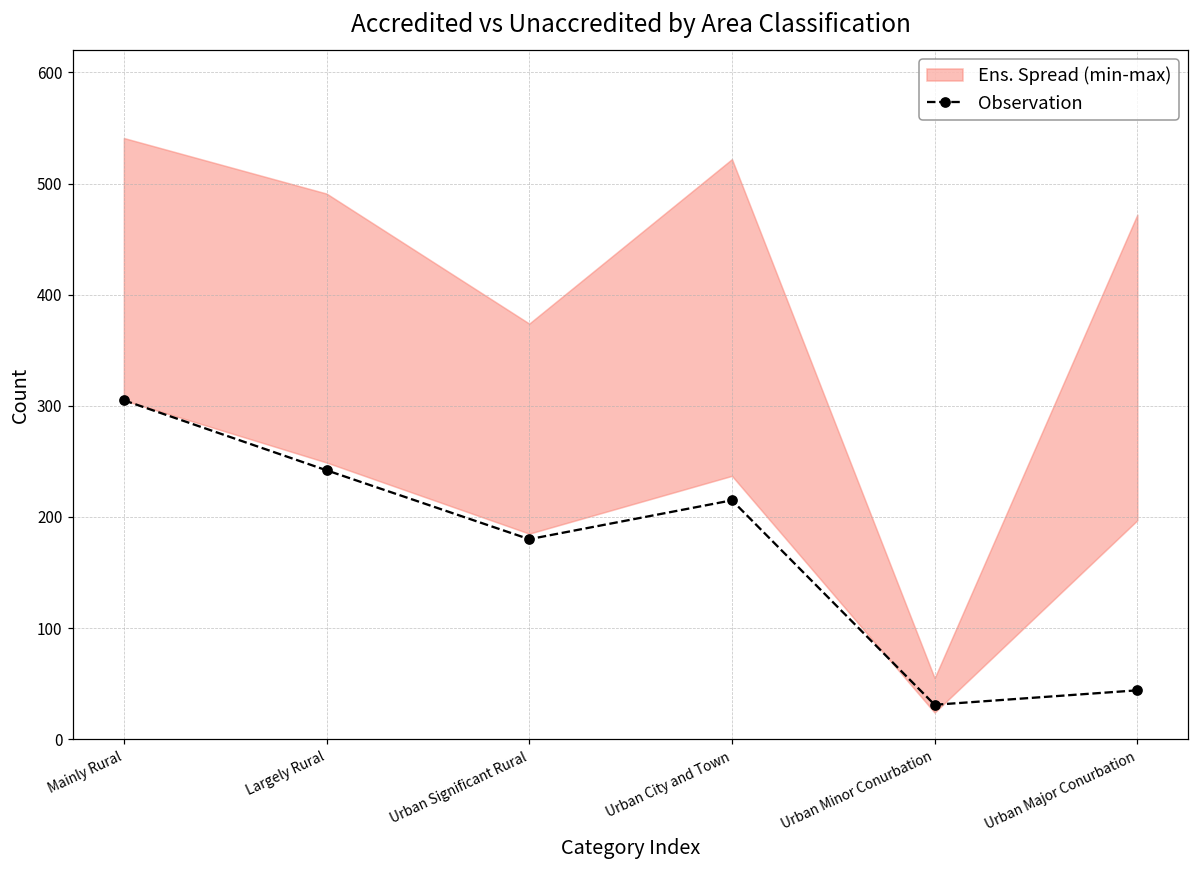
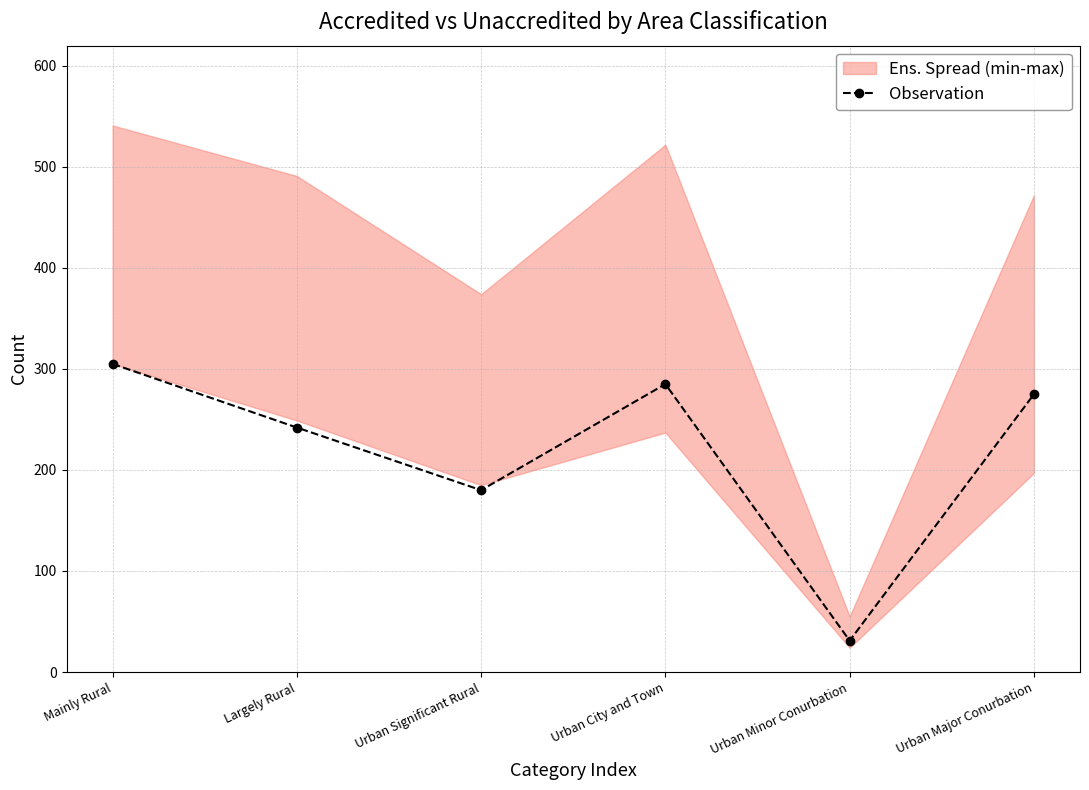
Observation, Urban City and Town: 215 -> 285
Observation, Urban Major Conurbation: 44 -> 275
